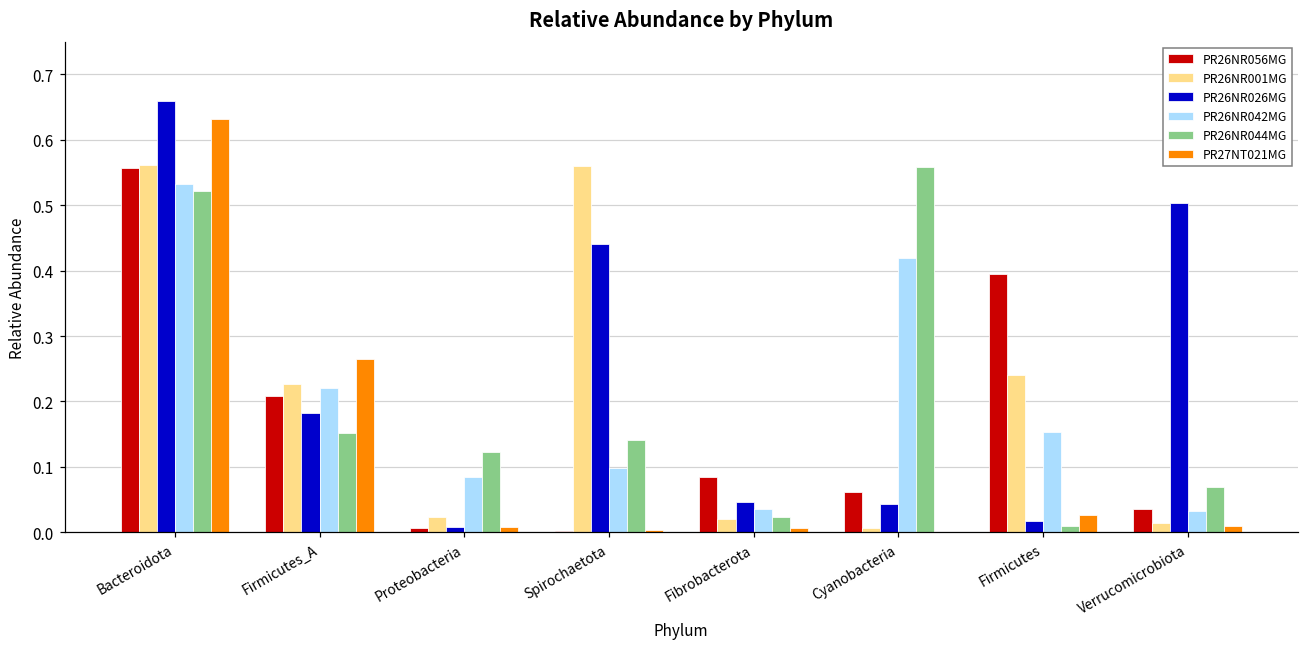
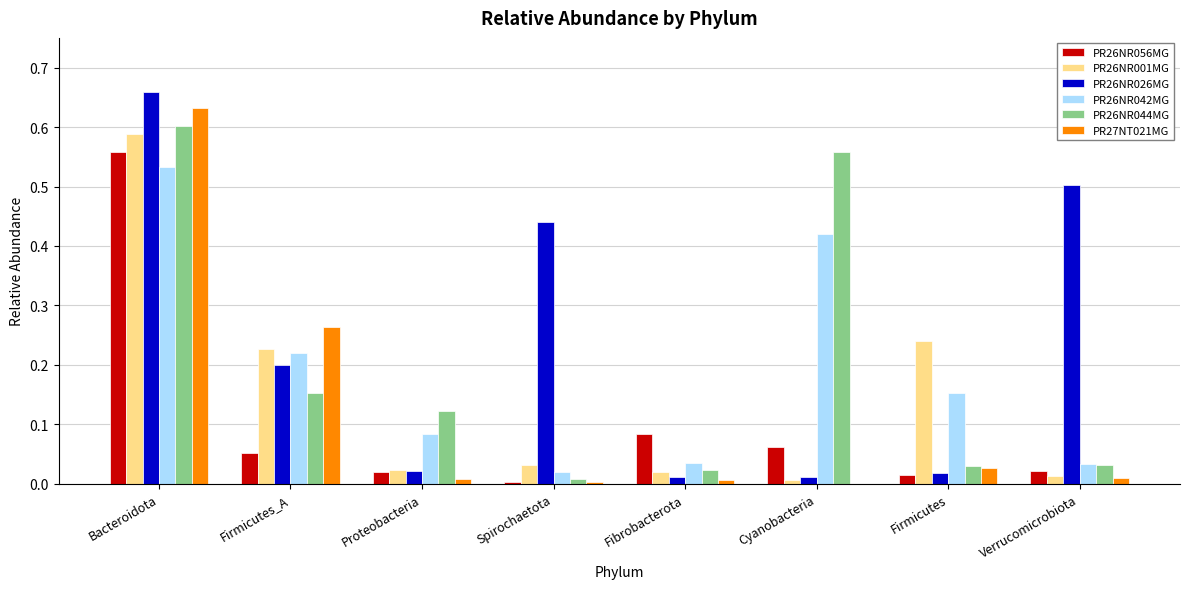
PR26NR001MG, Bacteroidota: 0.56 -> 0.59
PR26NR044MG, Bacteroidota: 0.52 -> 0.60
PR26NR056MG, Firmicutes_A: 0.21 -> 0.05
PR26NR026MG, Firmicutes_A: 0.18 -> 0.20
PR26NR056MG, Proteobacteria: 0.01 -> 0.02
PR26NR026MG, Proteobacteria: 0.01 -> 0.02
PR26NR001MG, Spirochaetota: 0.56 -> 0.03
PR26NR042MG, Spirochaetota: 0.10 -> 0.02
PR26NR044MG, Spirochaetota: 0.14 -> 0.01
PR26NR026MG, Fibrobacterota: 0.05 -> 0.01
PR26NR026MG, Cyanobacteria: 0.04 -> 0.01
PR26NR056MG, Firmicutes: 0.39 -> 0.02
PR26NR044MG, Firmicutes: 0.01 -> 0.03
PR26NR056MG, Verrucomicrobiota: 0.04 -> 0.02
PR26NR044MG, Verrucomicrobiota: 0.07 -> 0.03
